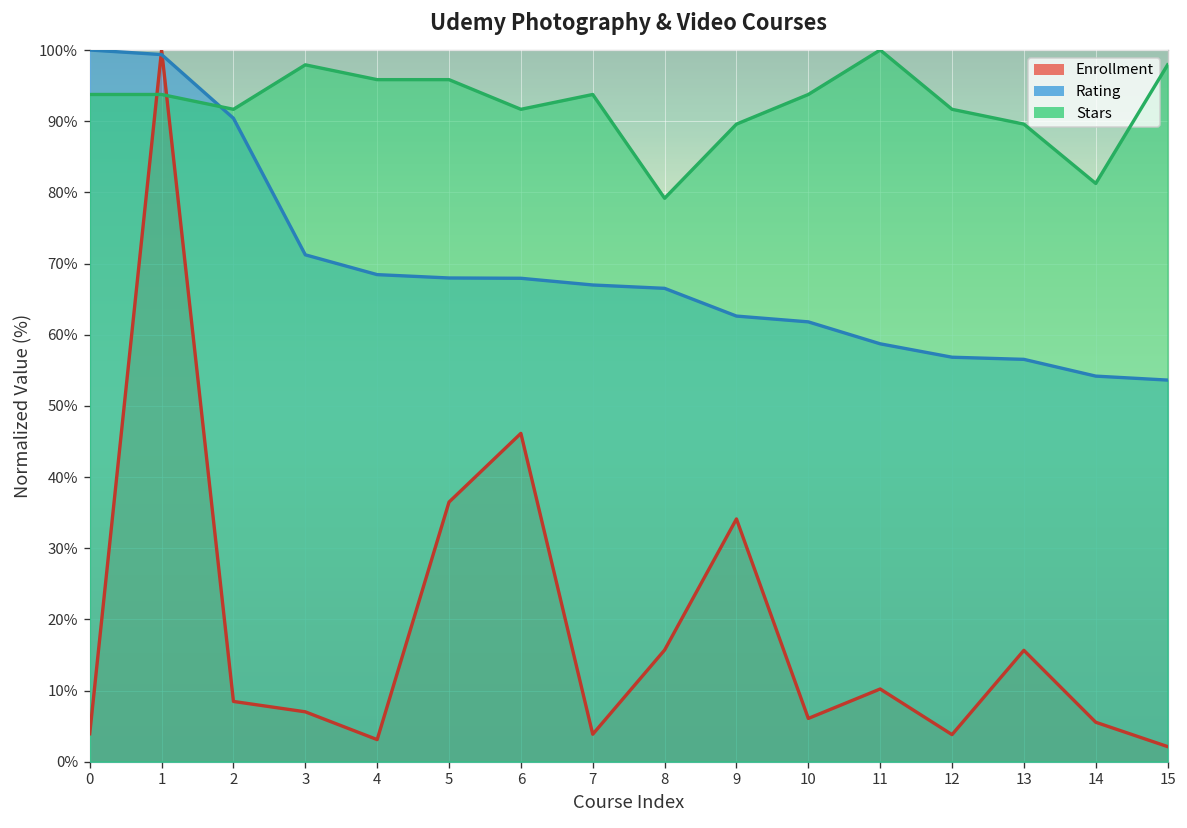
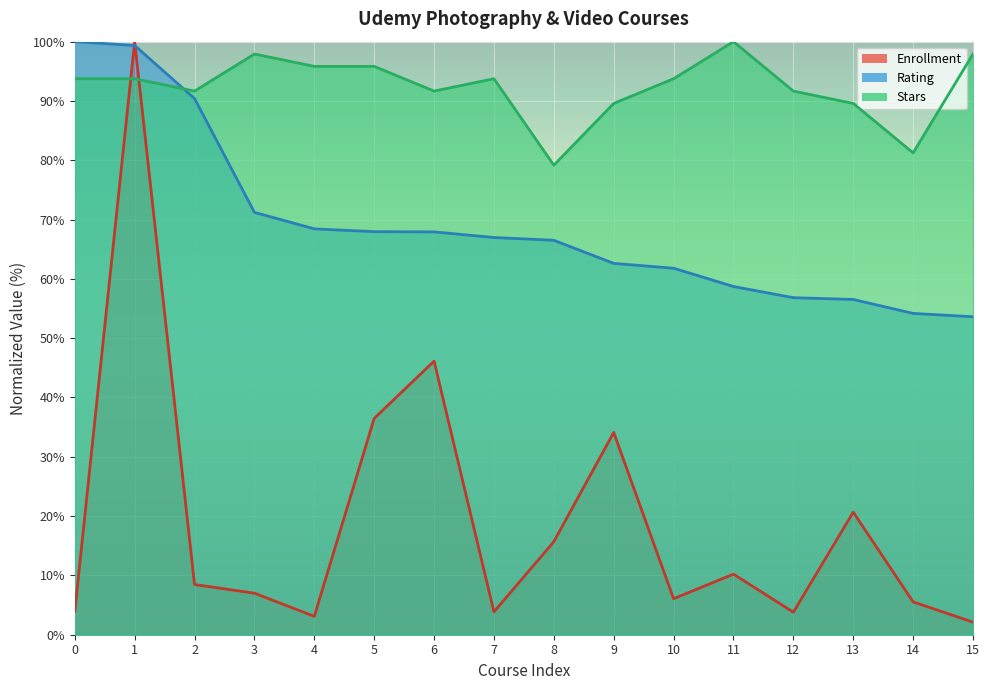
Enrollment, 13: 16% -> 21%
